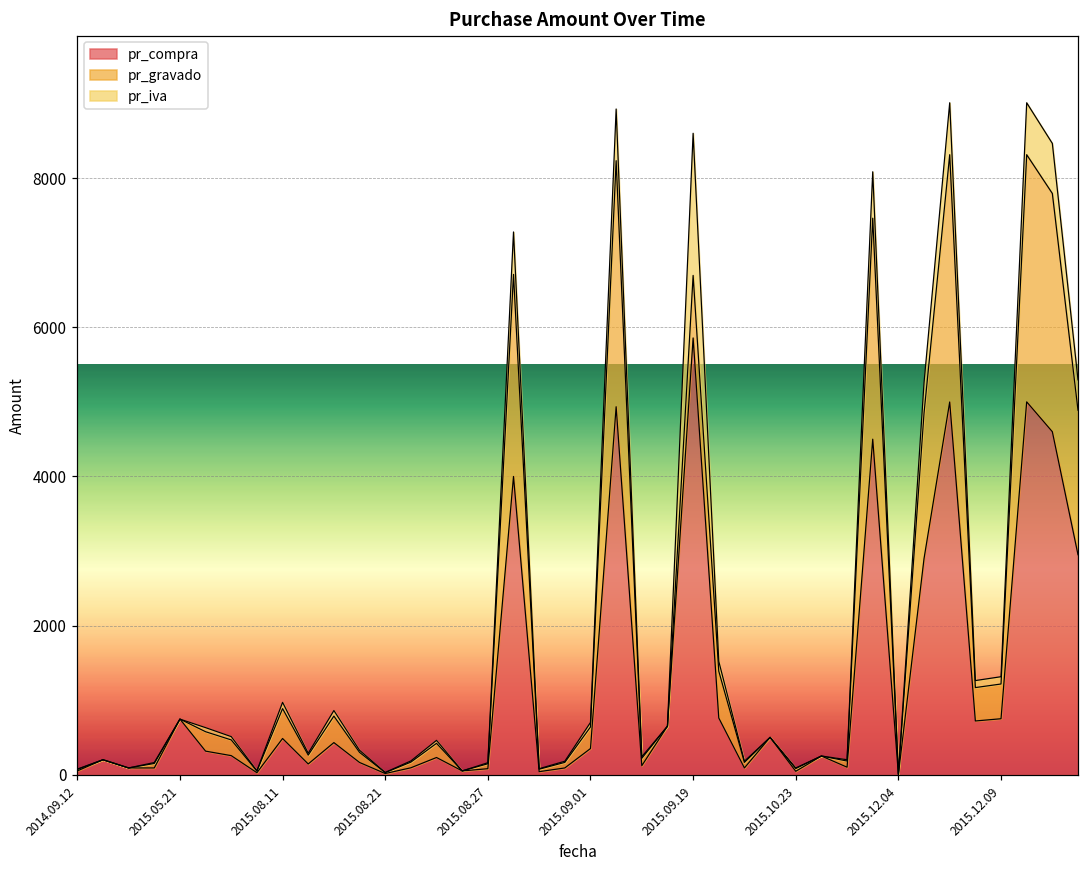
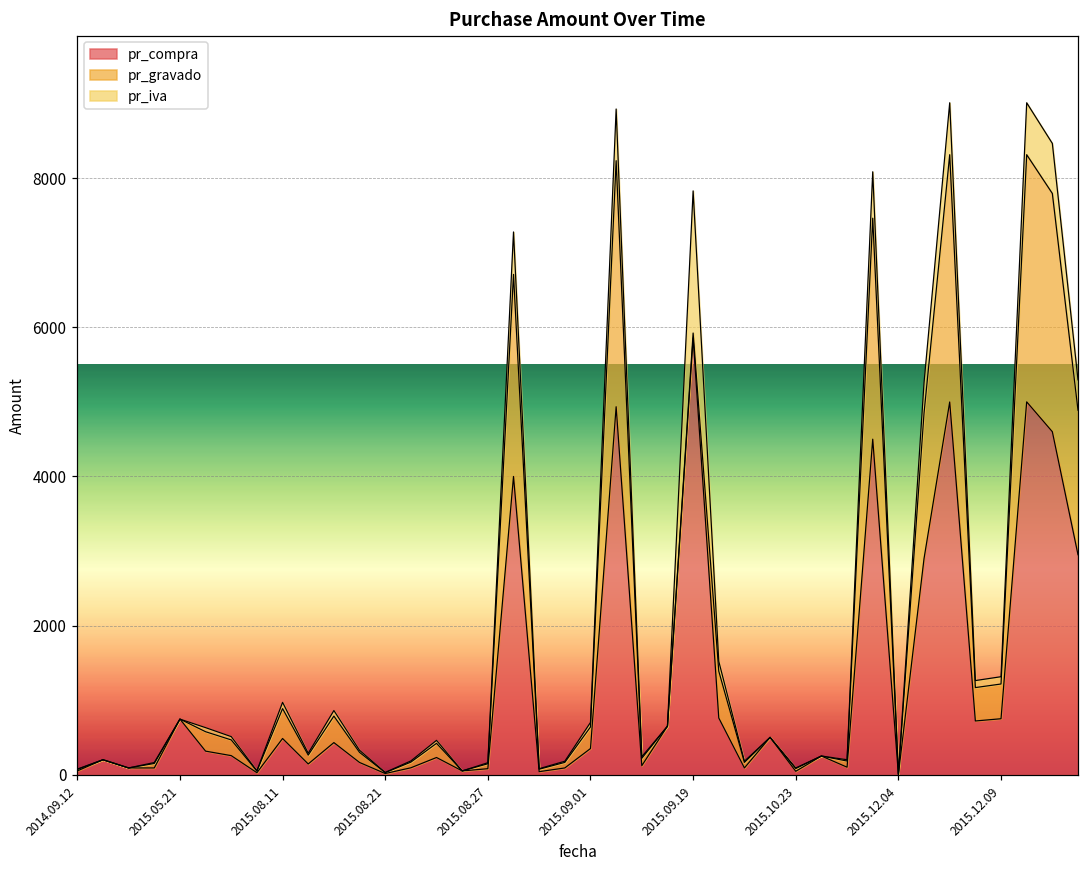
pr_gravado, 2015.09.19: 800 -> 100
